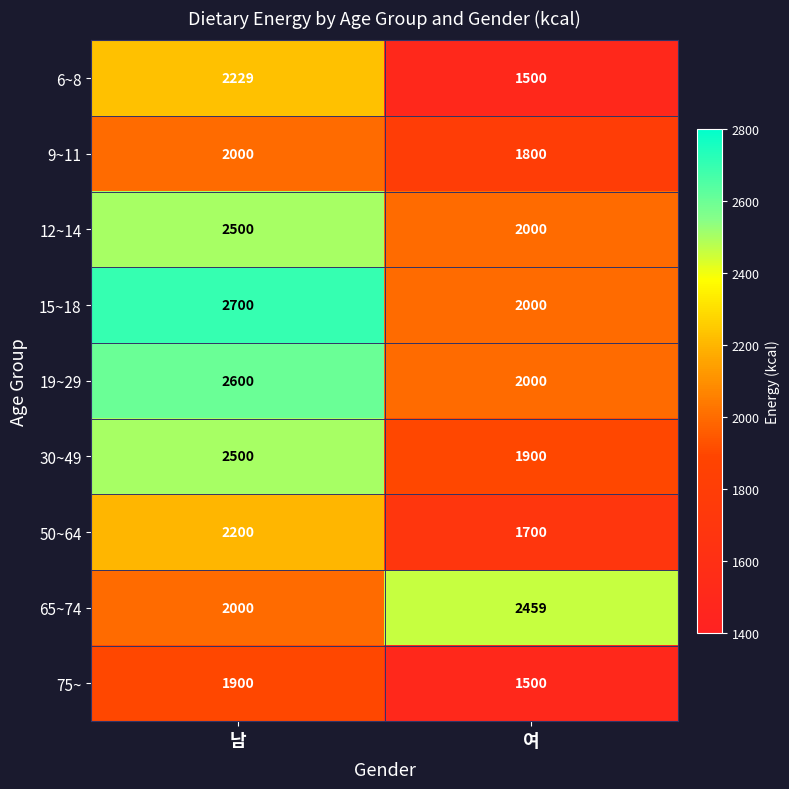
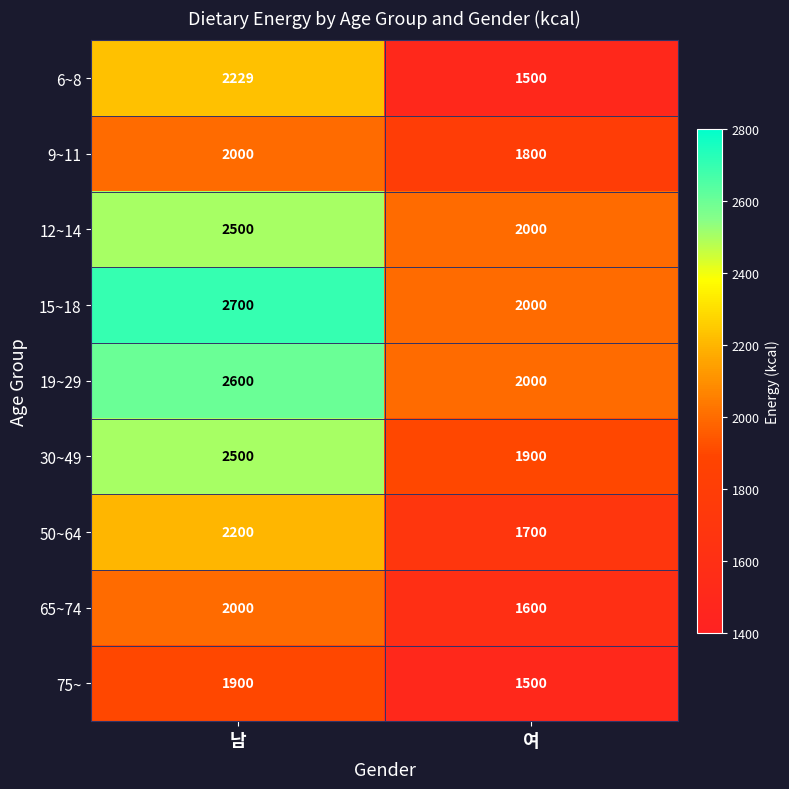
65~74, 여: 2459 -> 1600
